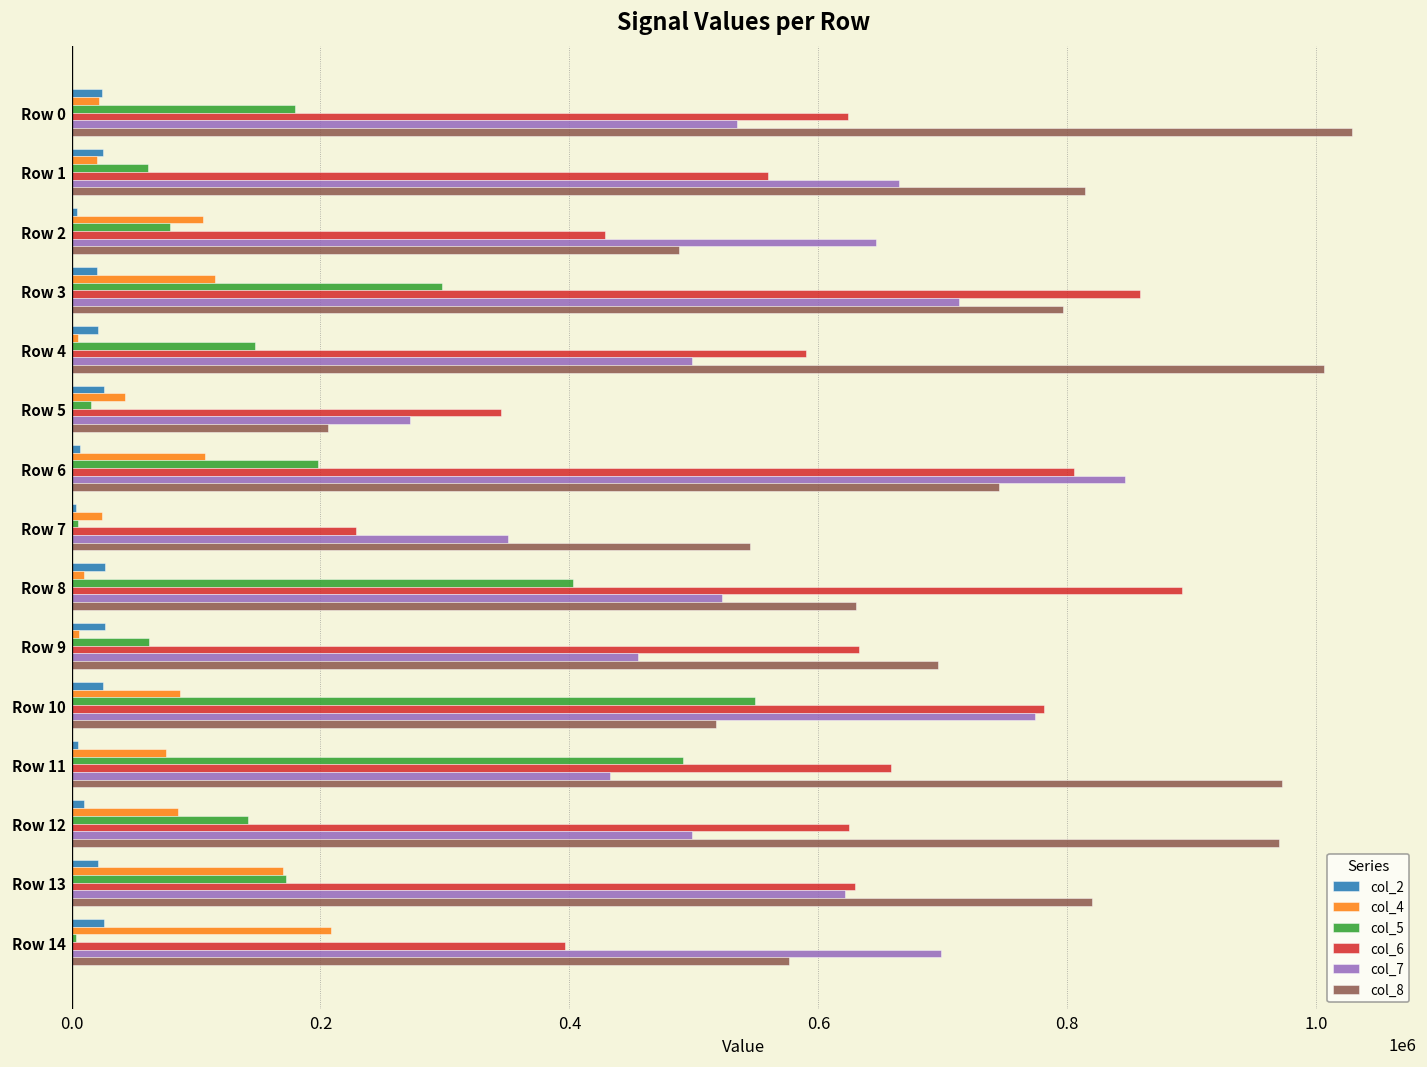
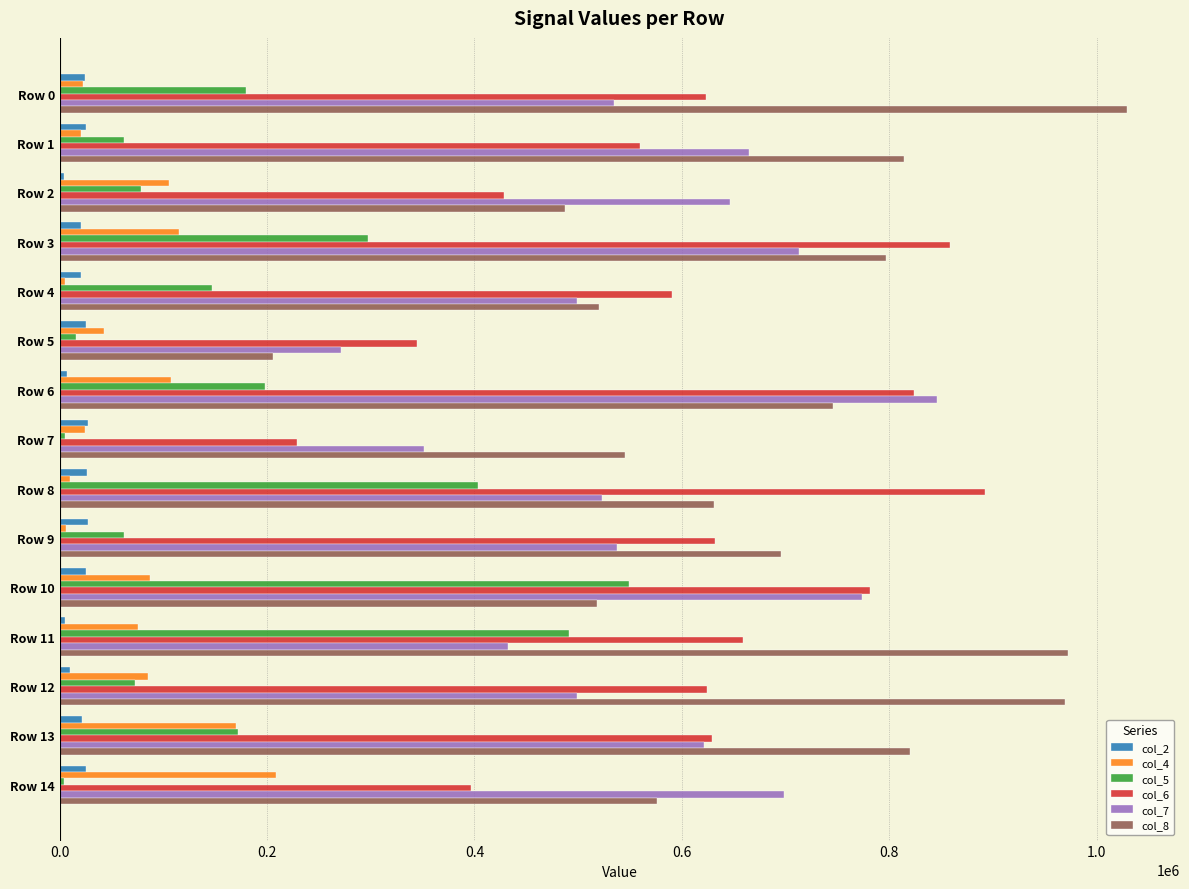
col_8, Row 4: 1006000 -> 520000
col_6, Row 6: 805000 -> 824000
col_2, Row 7: 4000 -> 28000
col_7, Row 9: 455000 -> 537000
col_5, Row 12: 142000 -> 73000
